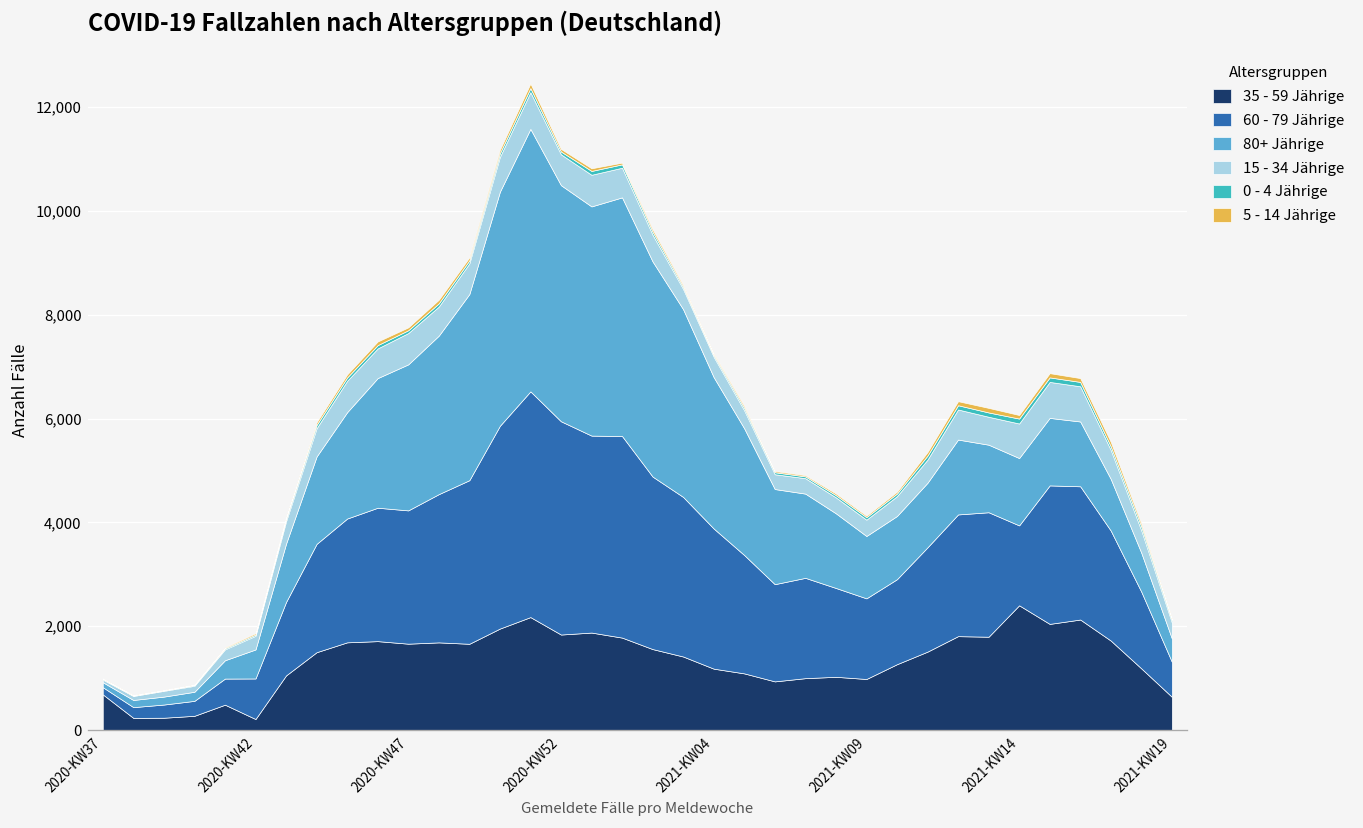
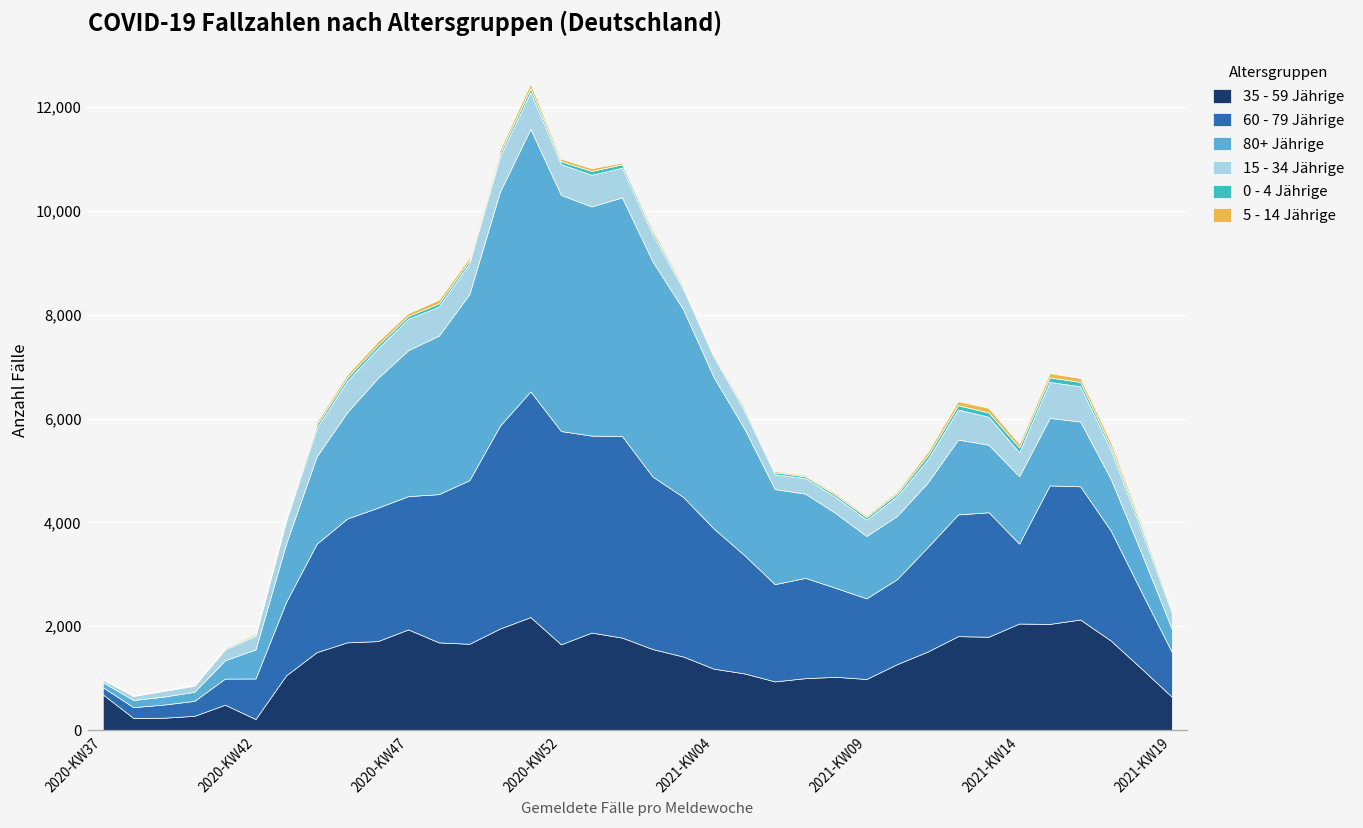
35 - 59 Jährige, 2020-KW47: 1,700 -> 1,900
35 - 59 Jährige, 2020-KW52: 1,800 -> 1,700
35 - 59 Jährige, 2021-KW14: 2,400 -> 2,100
15 - 34 Jährige, 2021-KW14: 700 -> 500
60 - 79 Jährige, 2021-KW19: 700 -> 900
